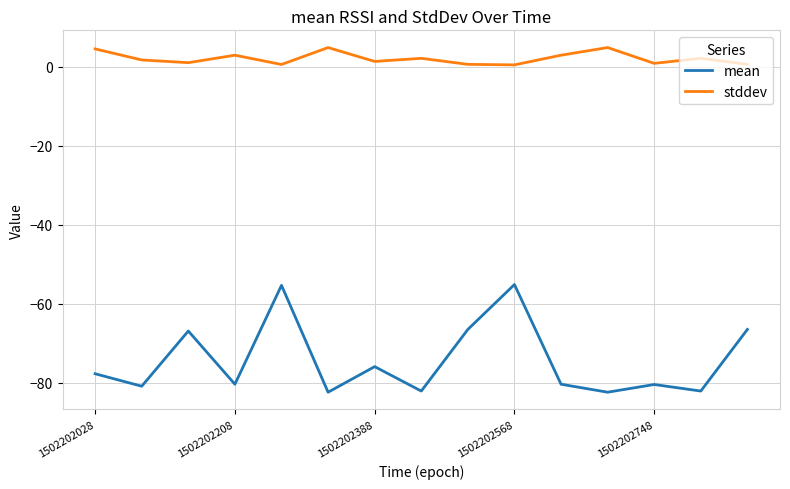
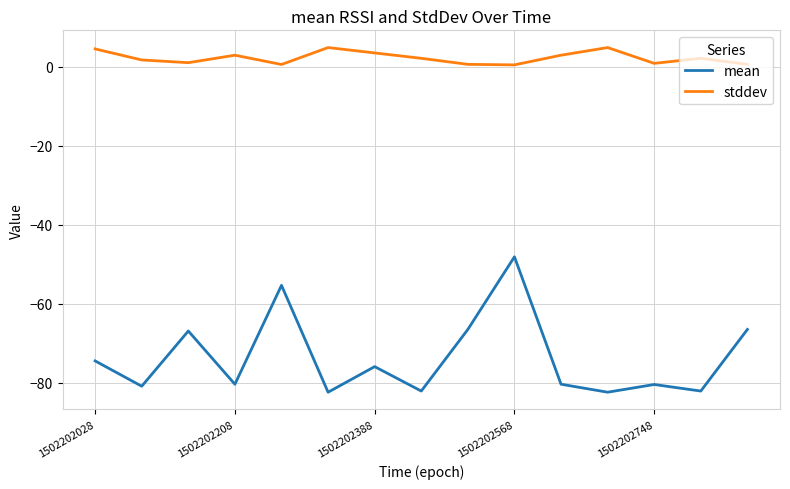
mean, 1502202028: -78 -> -74
stddev, 1502202388: 1 -> 4
mean, 1502202568: -55 -> -48
